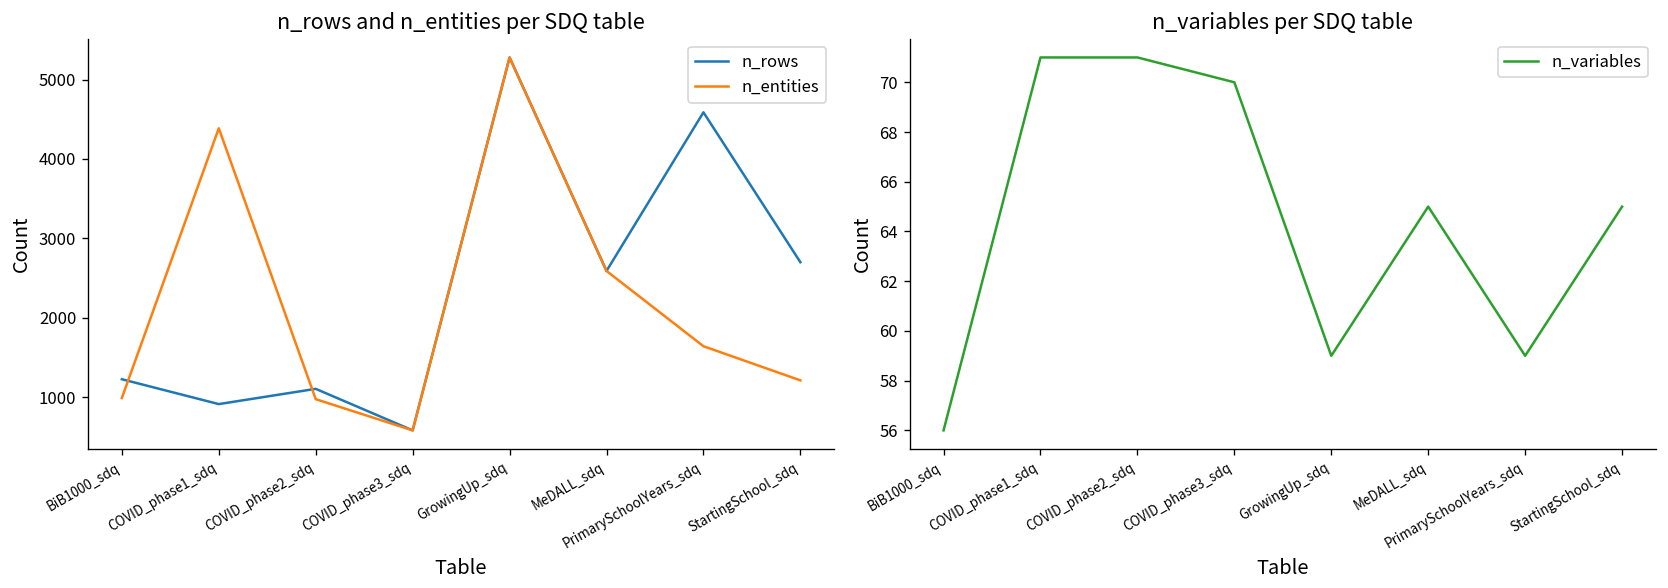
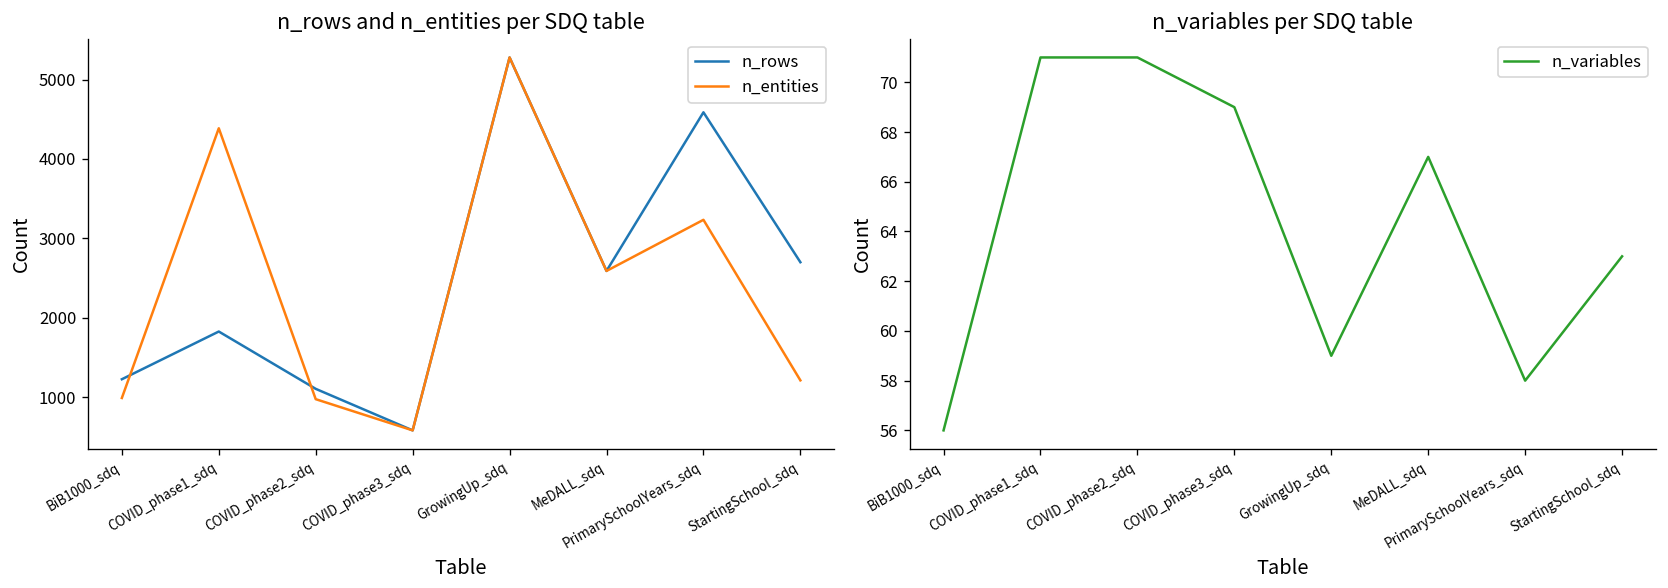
n_rows and n_entities per SDQ table, n_rows, COVID_phase1_sdq: 900 -> 1800
n_rows and n_entities per SDQ table, n_entities, PrimarySchoolYears_sdq: 1600 -> 3200
n_variables per SDQ table, COVID_phase3_sdq: 70 -> 69
n_variables per SDQ table, MeDALL_sdq: 65 -> 67
n_variables per SDQ table, PrimarySchoolYears_sdq: 59 -> 58
n_variables per SDQ table, StartingSchool_sdq: 65 -> 63
